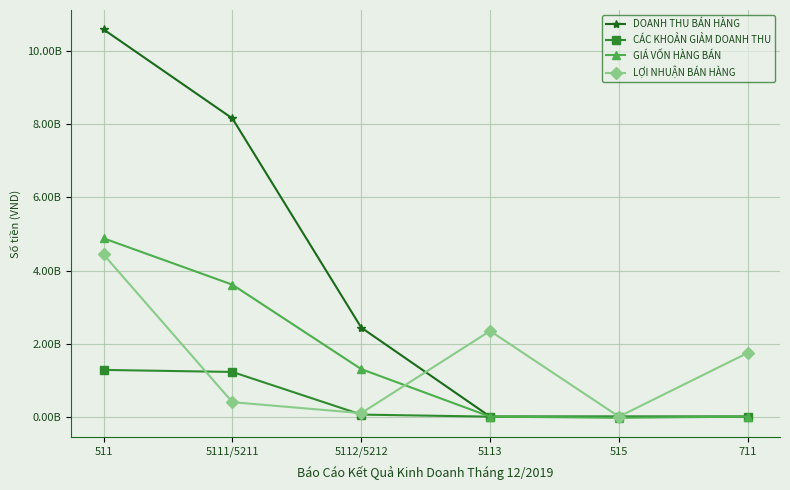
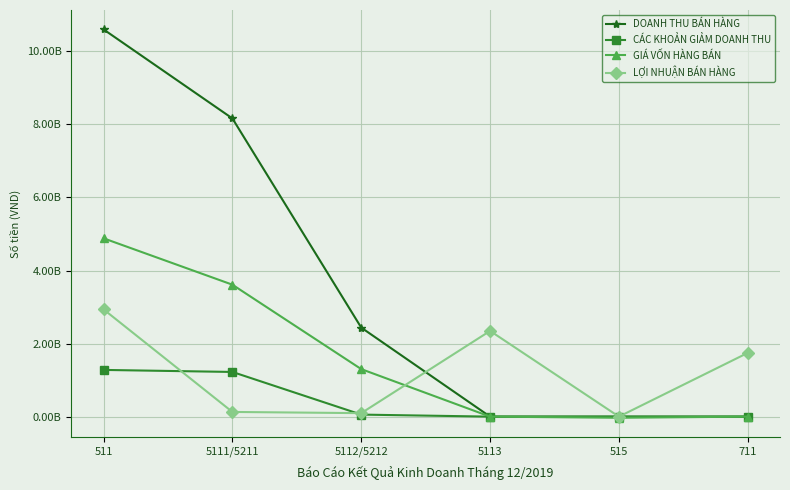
LỢI NHUẬN BÁN HÀNG, 511: 4400000000 -> 2900000000
LỢI NHUẬN BÁN HÀNG, 5111/5211: 400000000 -> 100000000
